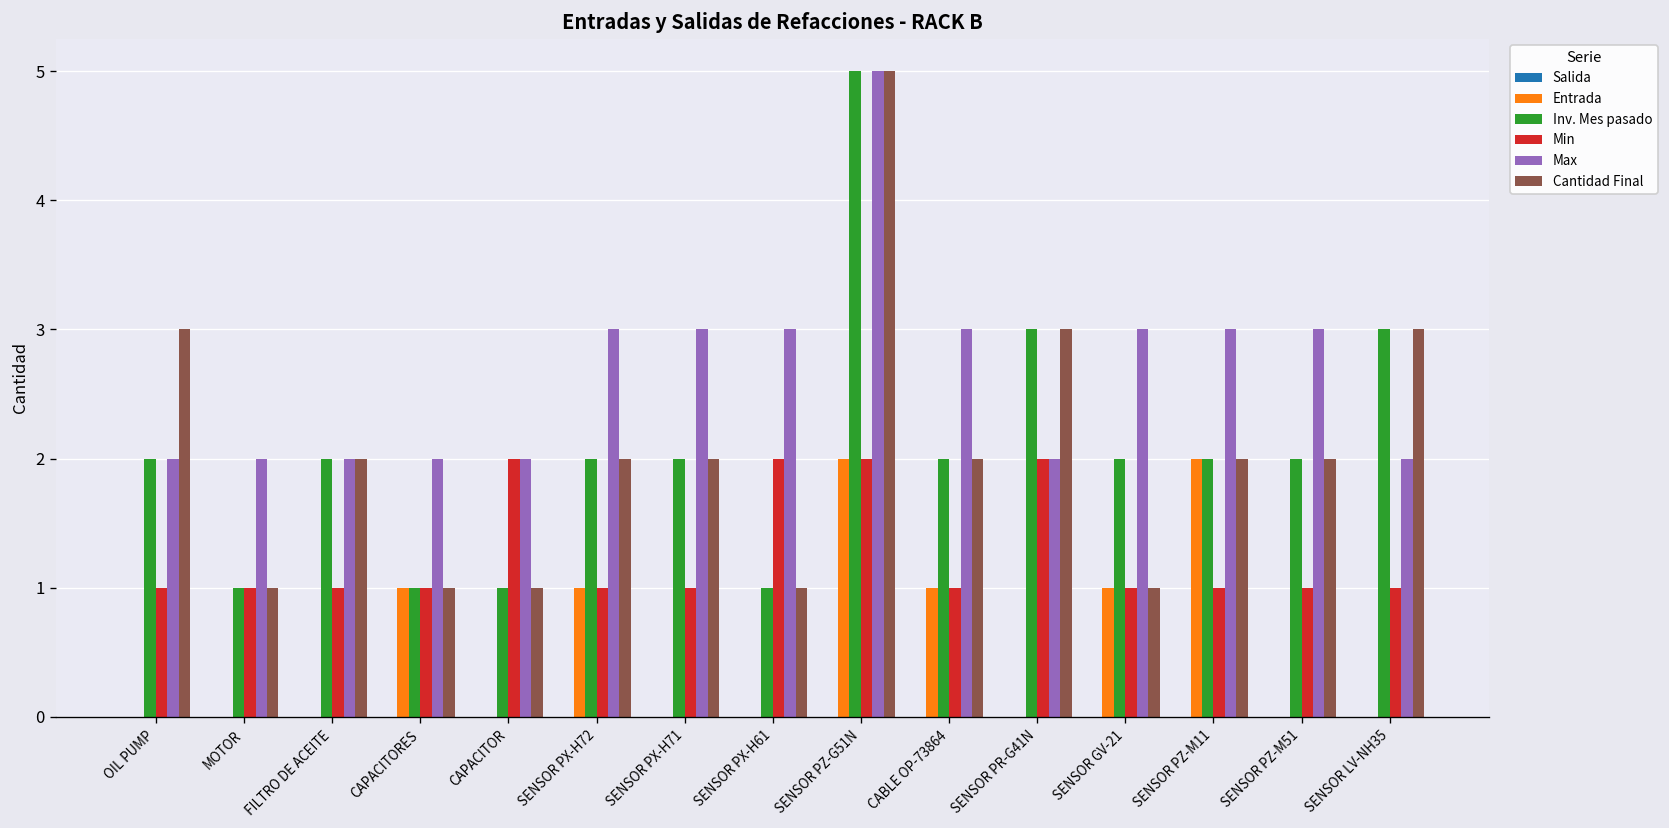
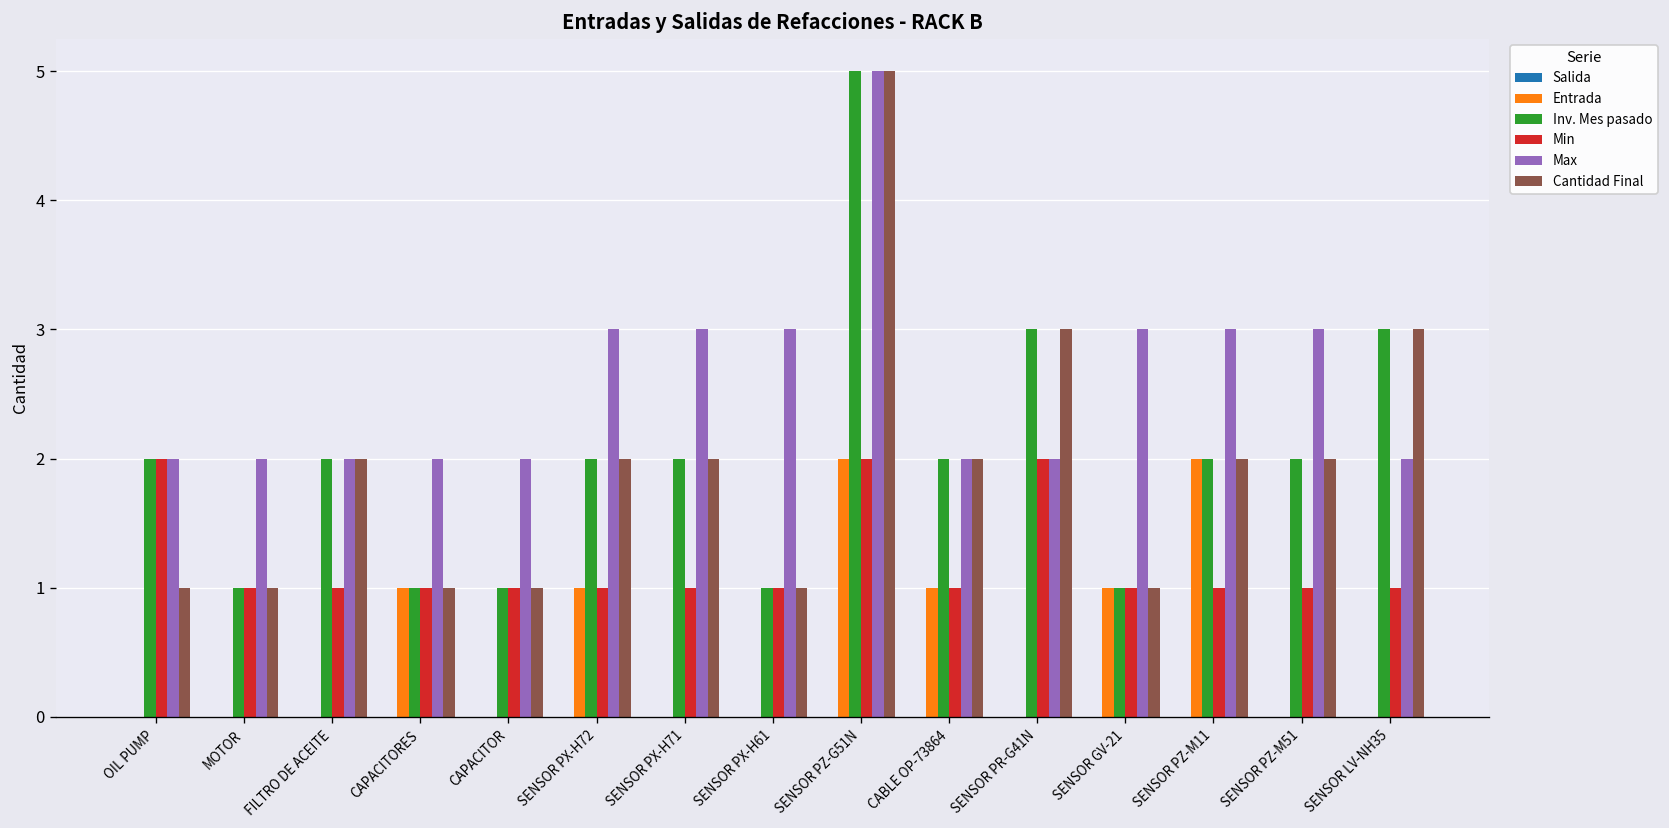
Min, OIL PUMP: 1 -> 2
Cantidad Final, OIL PUMP: 3 -> 1
Min, CAPACITOR: 2 -> 1
Min, SENSOR PX-H61: 2 -> 1
Max, CABLE OP-73864: 3 -> 2
Inv. Mes pasado, SENSOR GV-21: 2 -> 1
